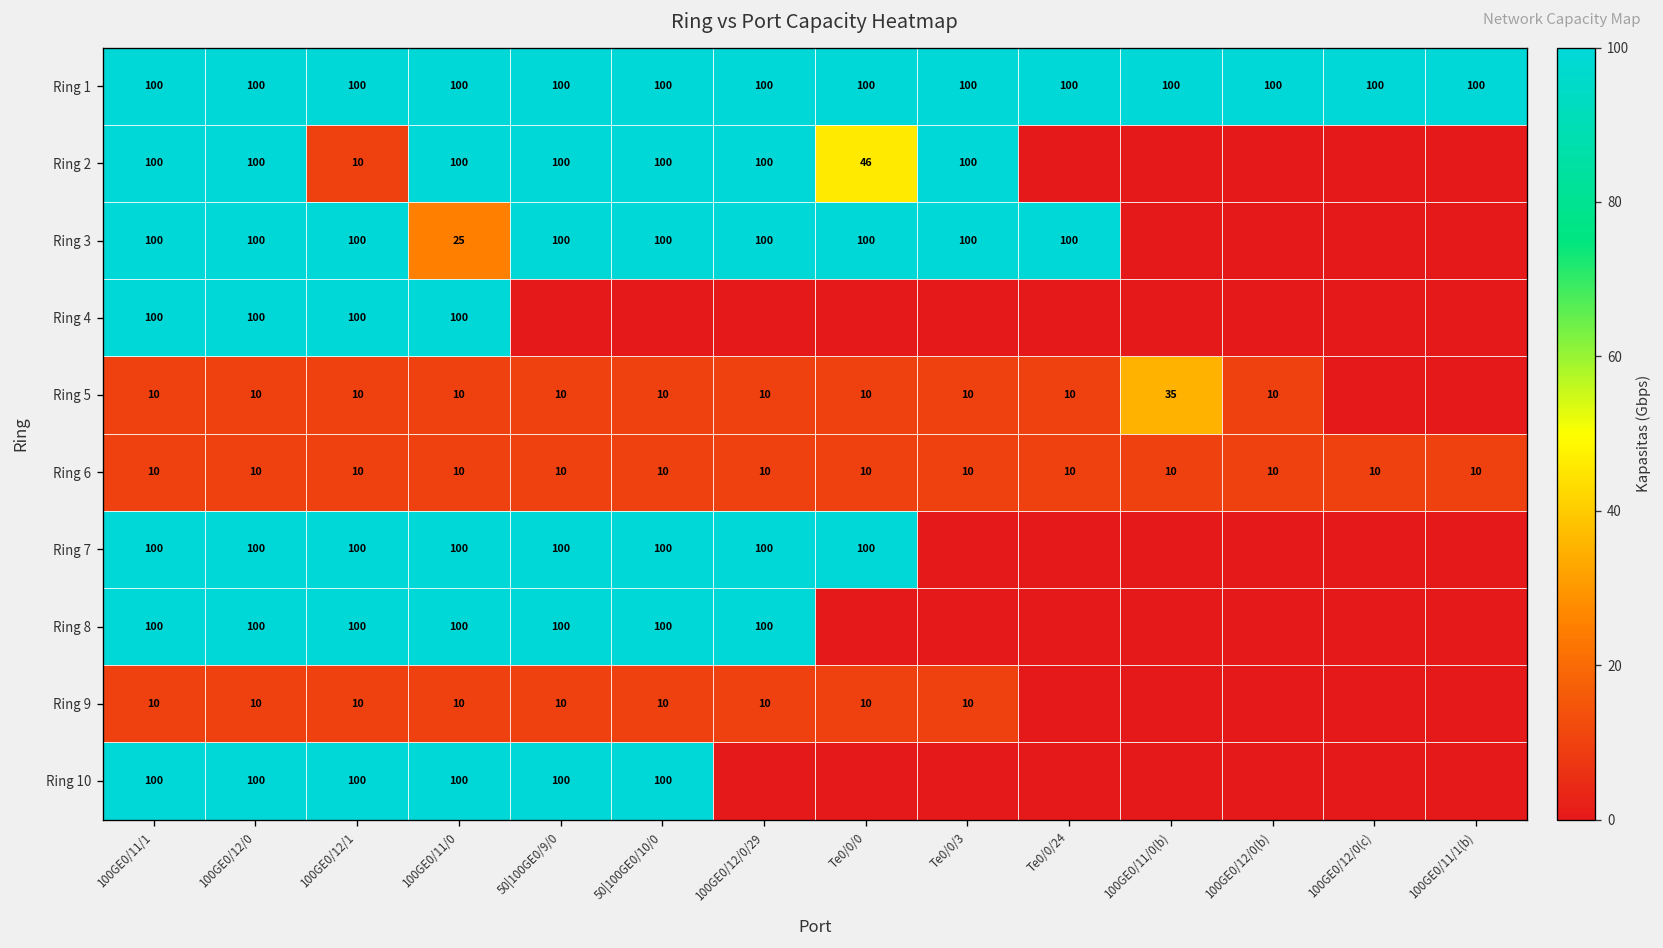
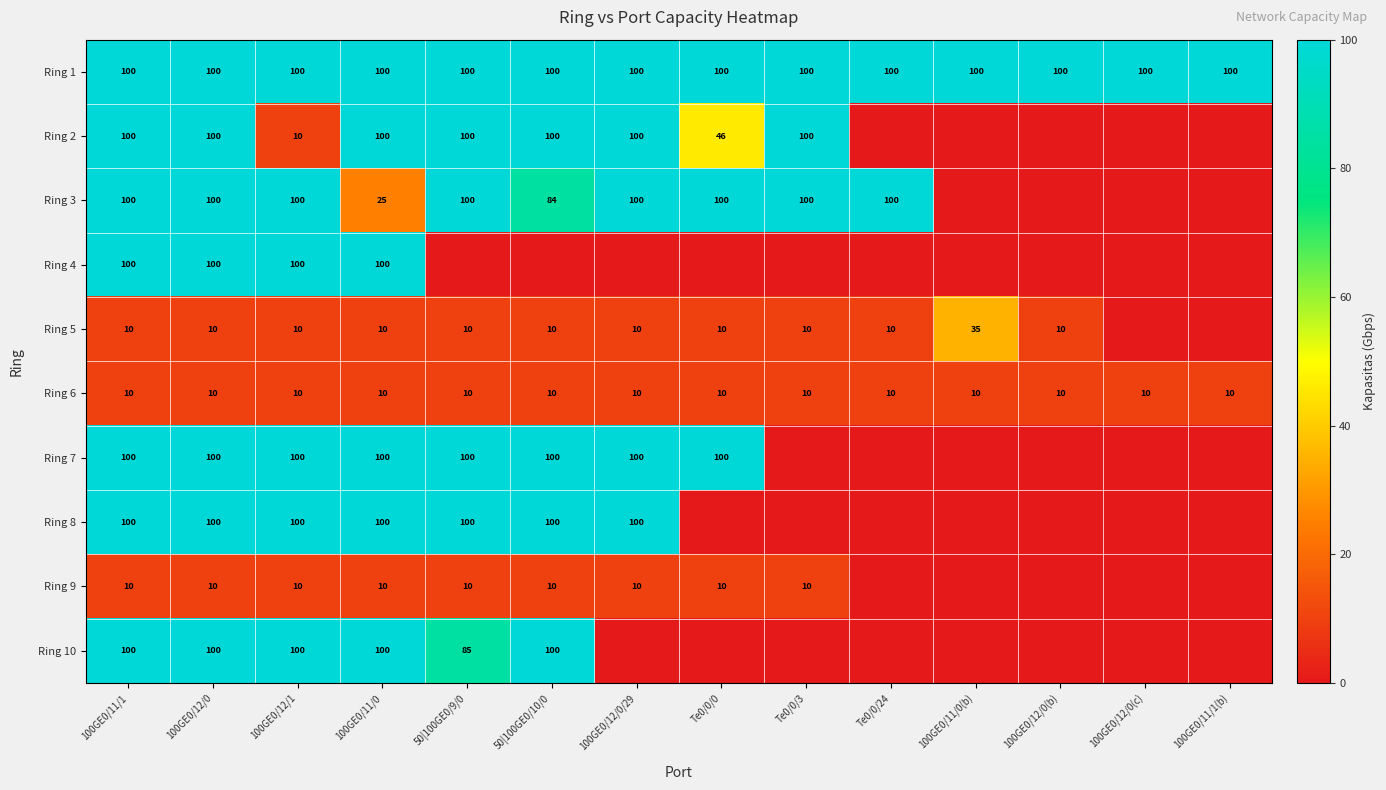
Ring 3, 50|100GE0/10/0: 100 -> 84
Ring 10, 50|100GE0/9/0: 100 -> 85
